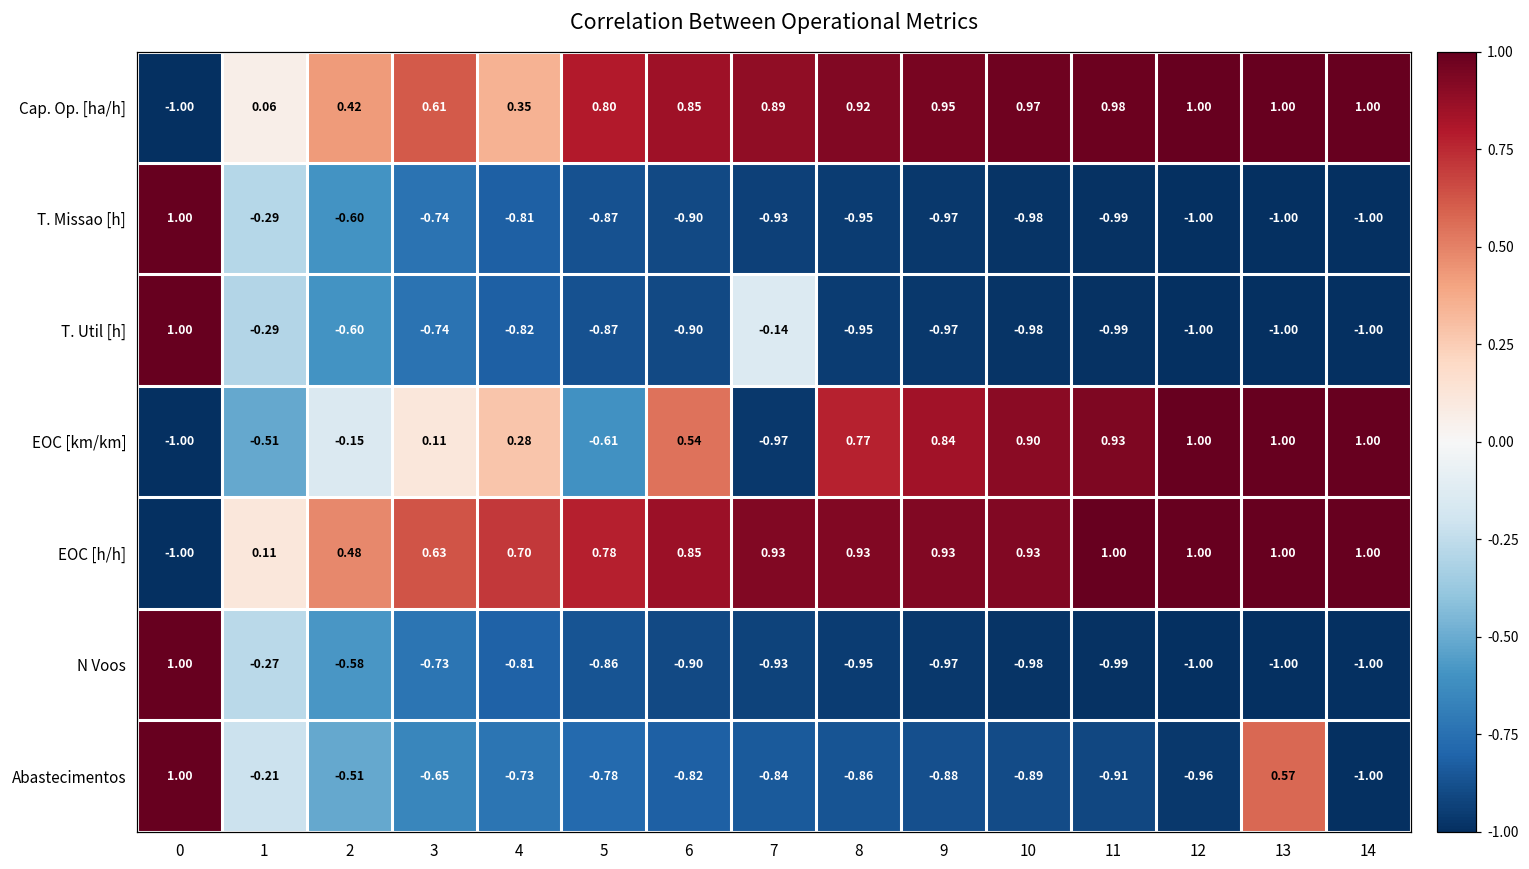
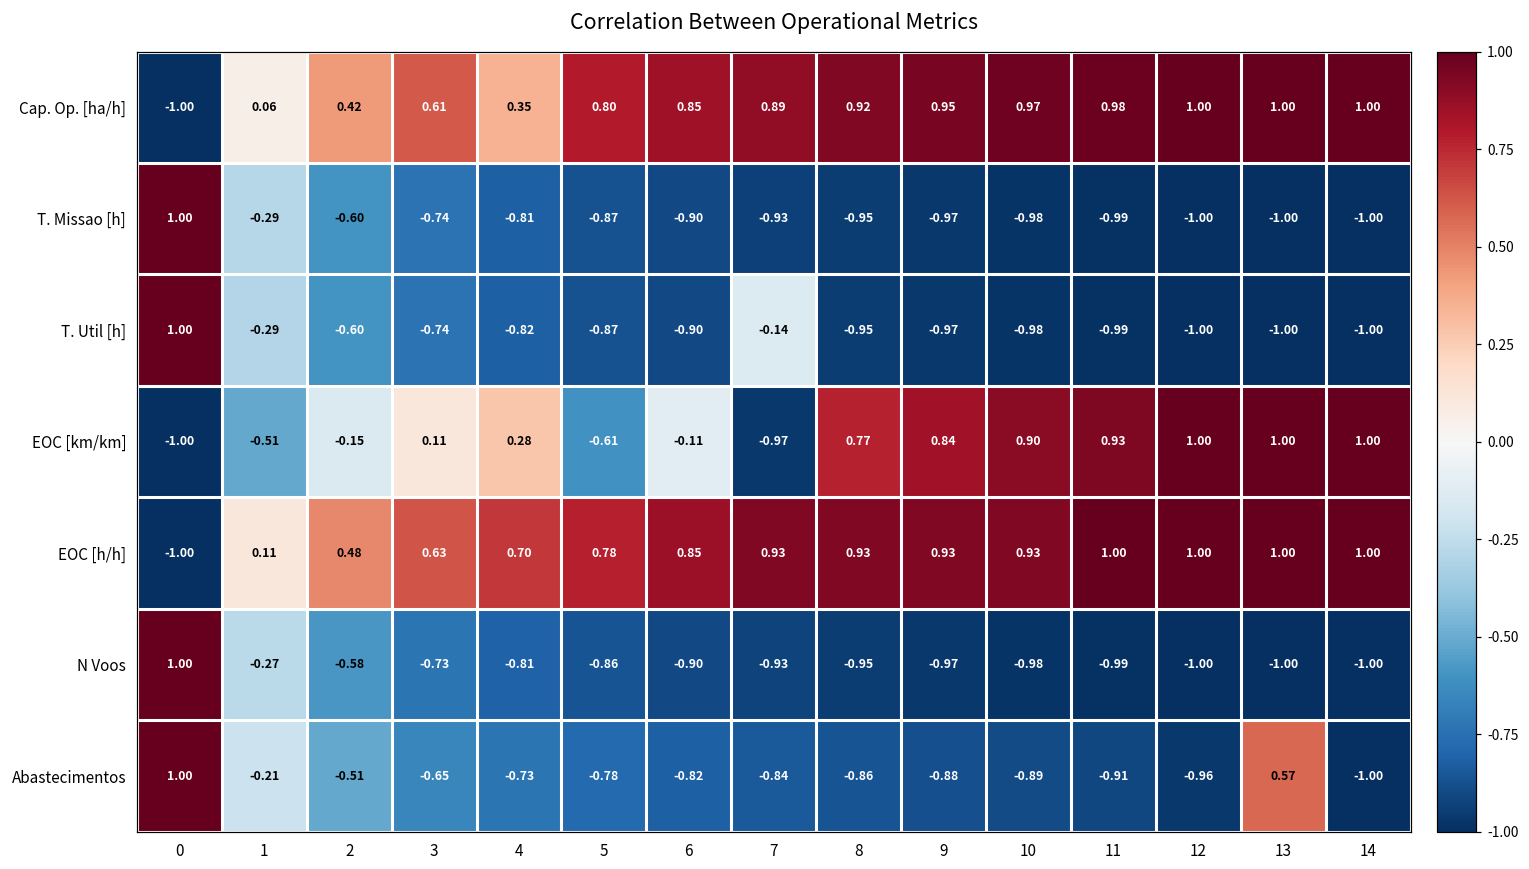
EOC [km/km], 6: 0.54 -> -0.11
